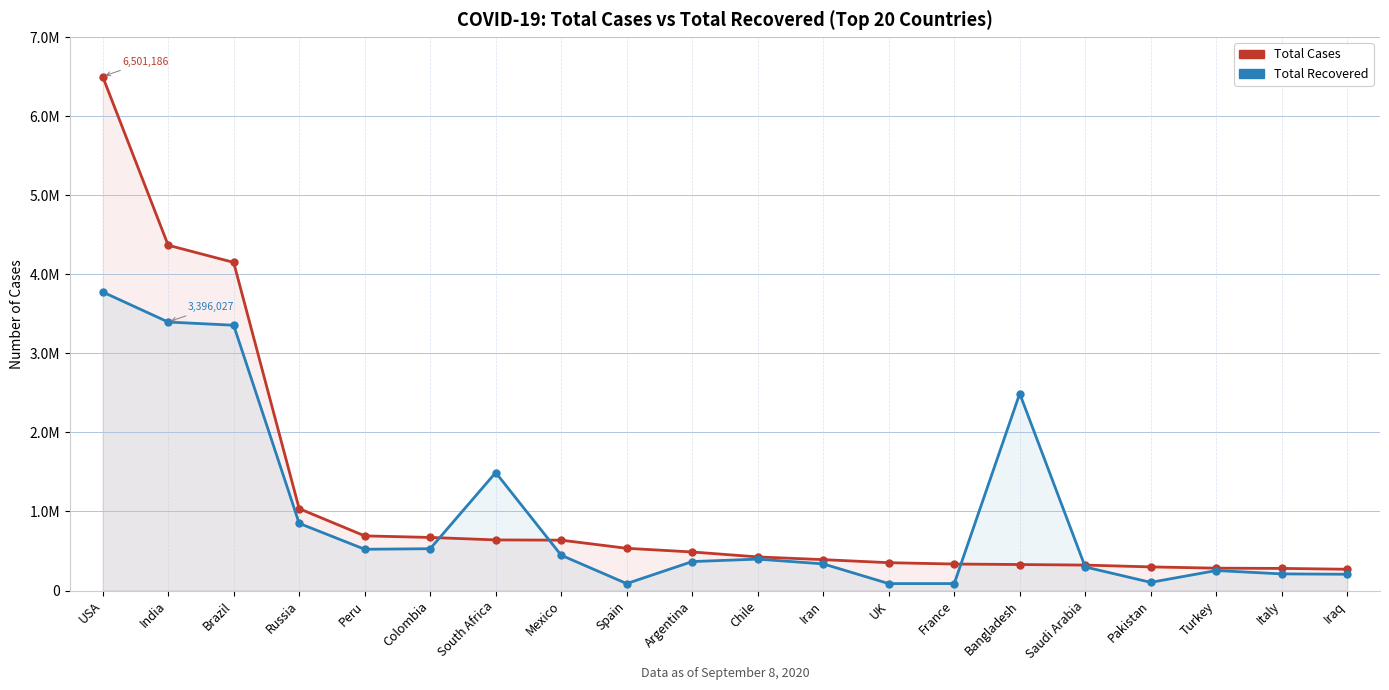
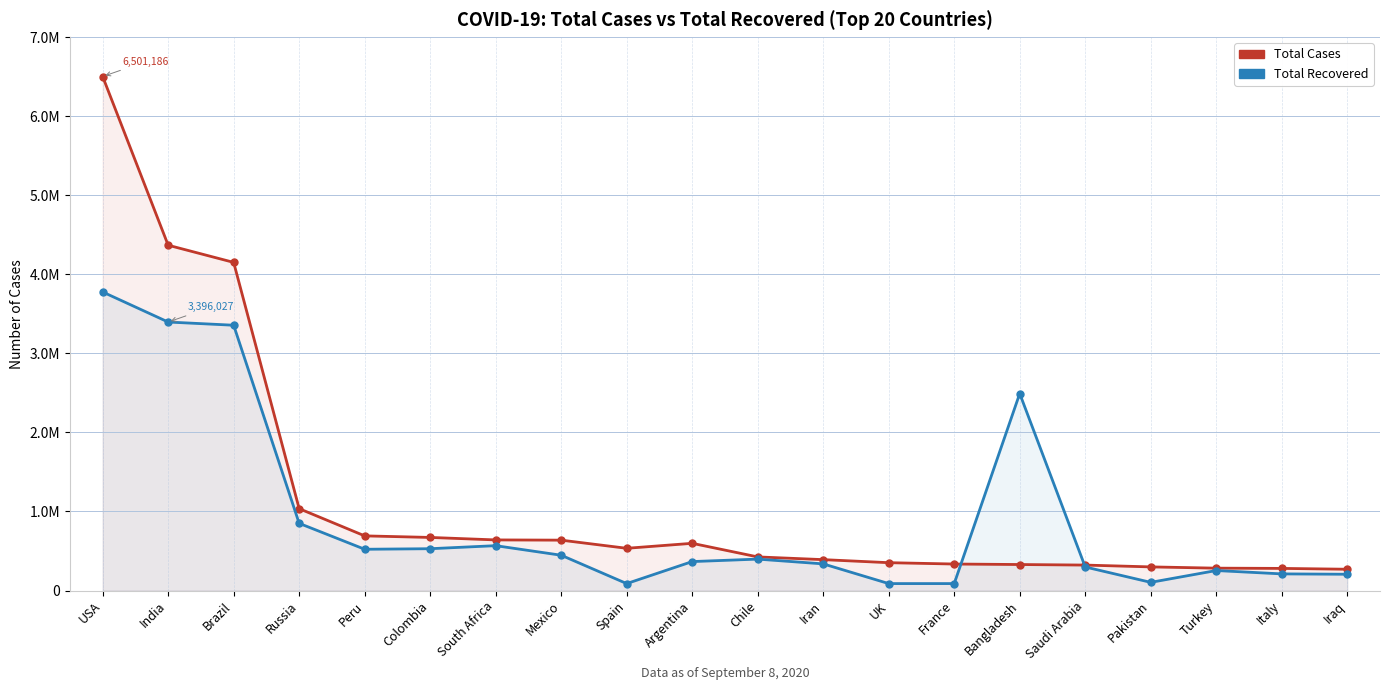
Total Recovered, South Africa: 1500000 -> 600000
Total Cases, Argentina: 500000 -> 600000
